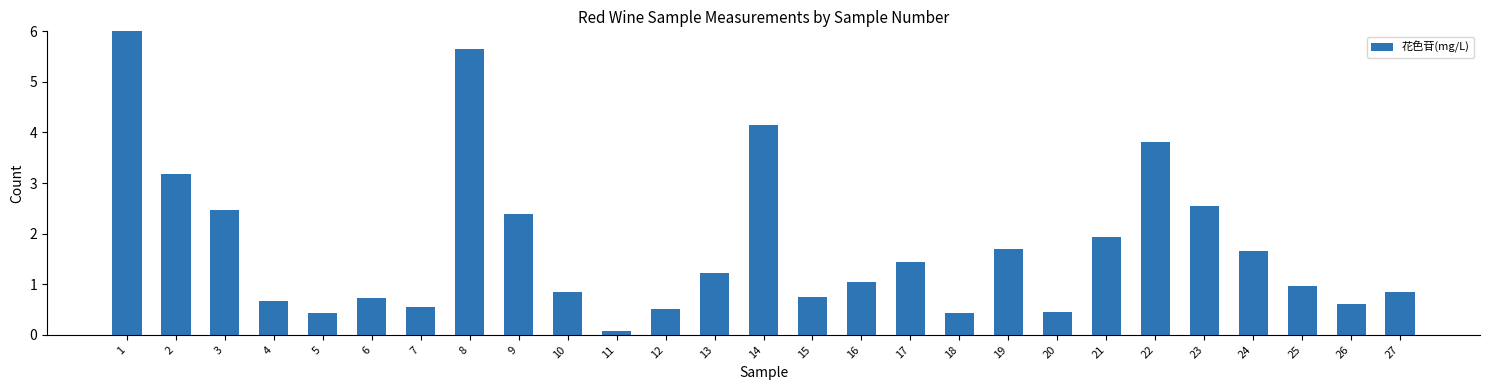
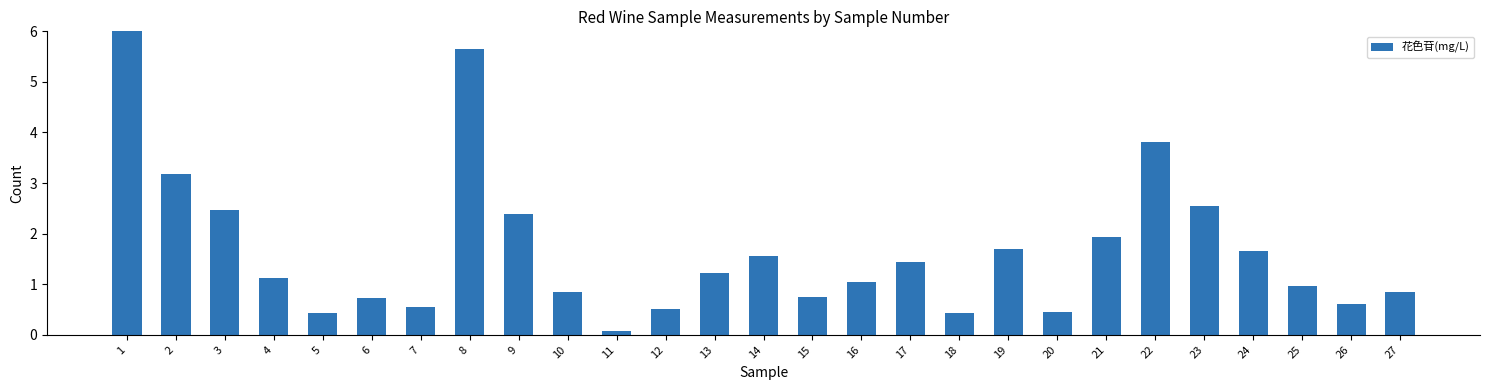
4: 0.7 -> 1.1
14: 4.1 -> 1.5
